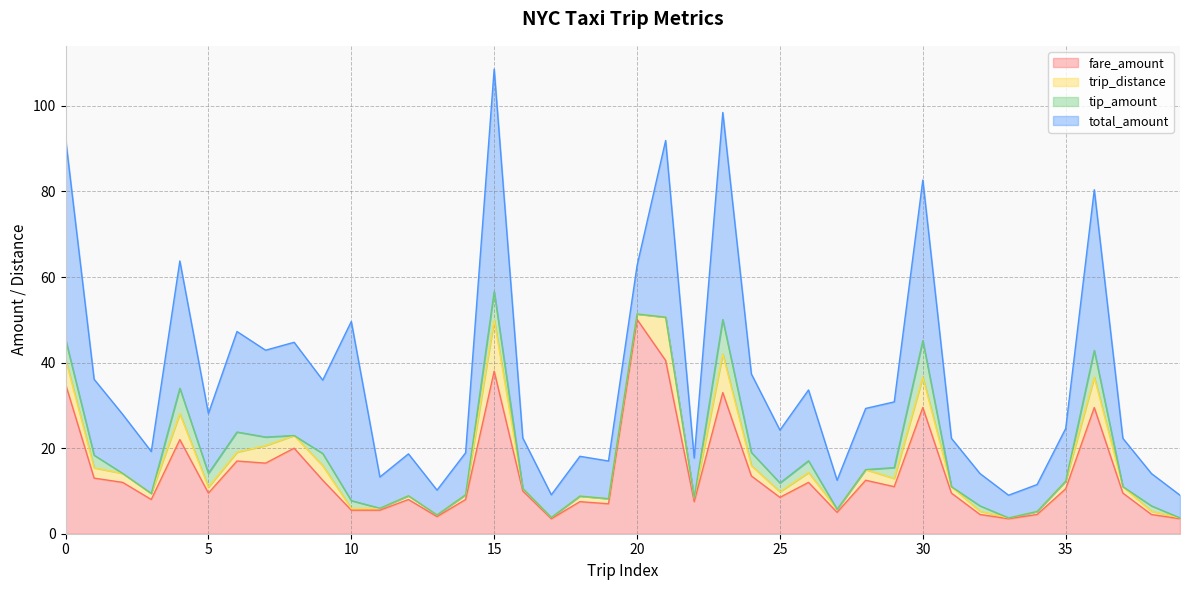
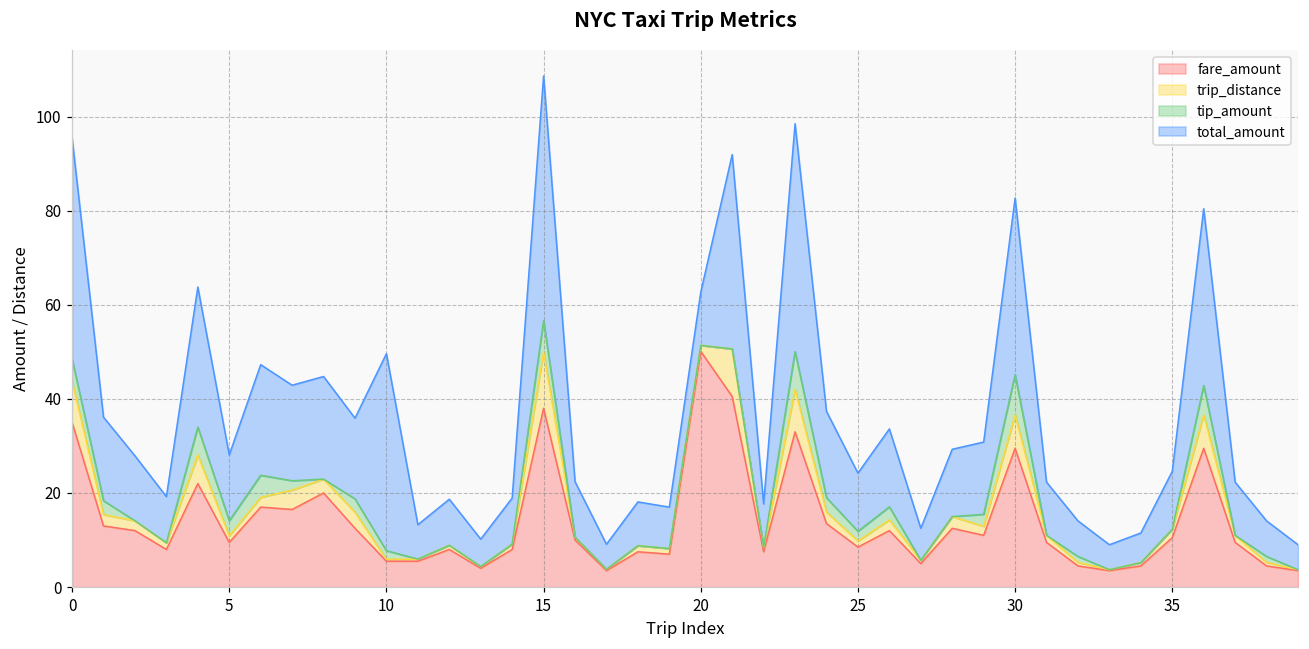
trip_distance, 0: 6 -> 9
